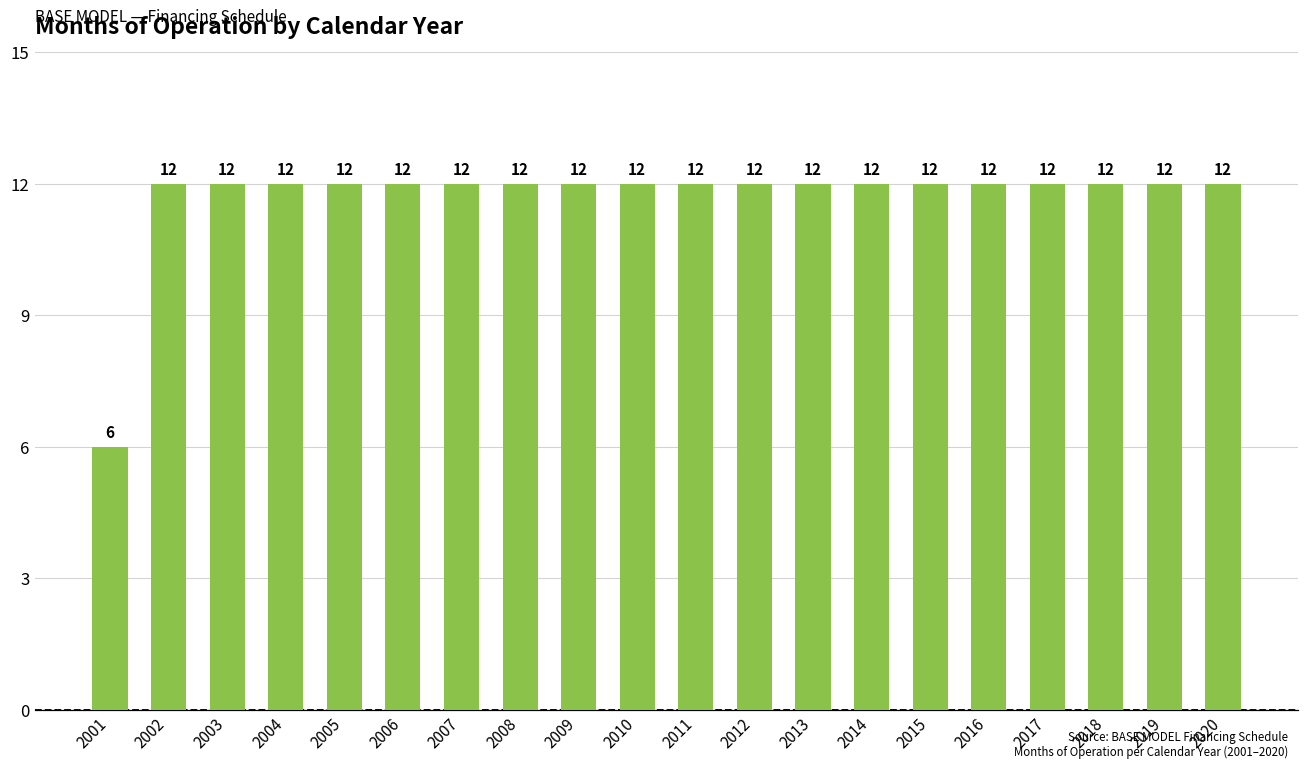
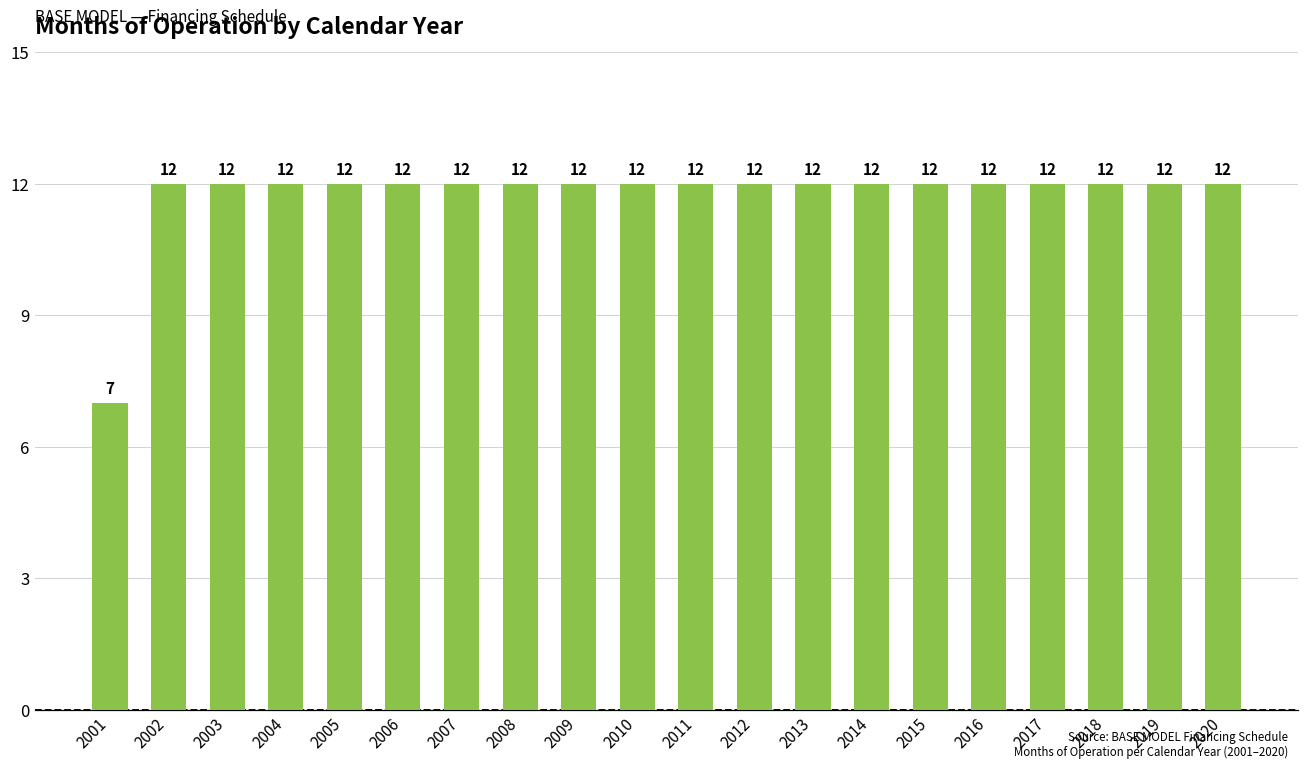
2001: 6 -> 7
